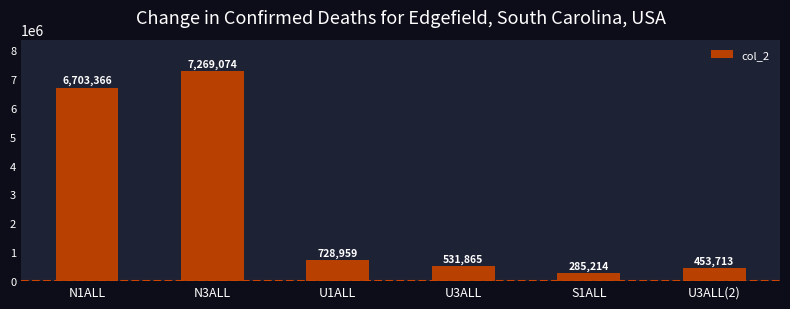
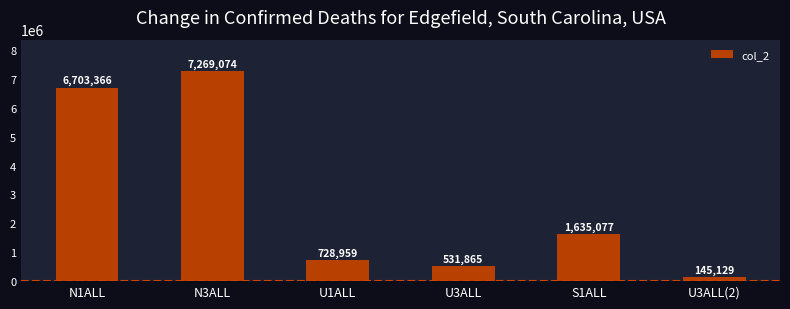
S1ALL: 285,214 -> 1,635,077
U3ALL(2): 453,713 -> 145,129
